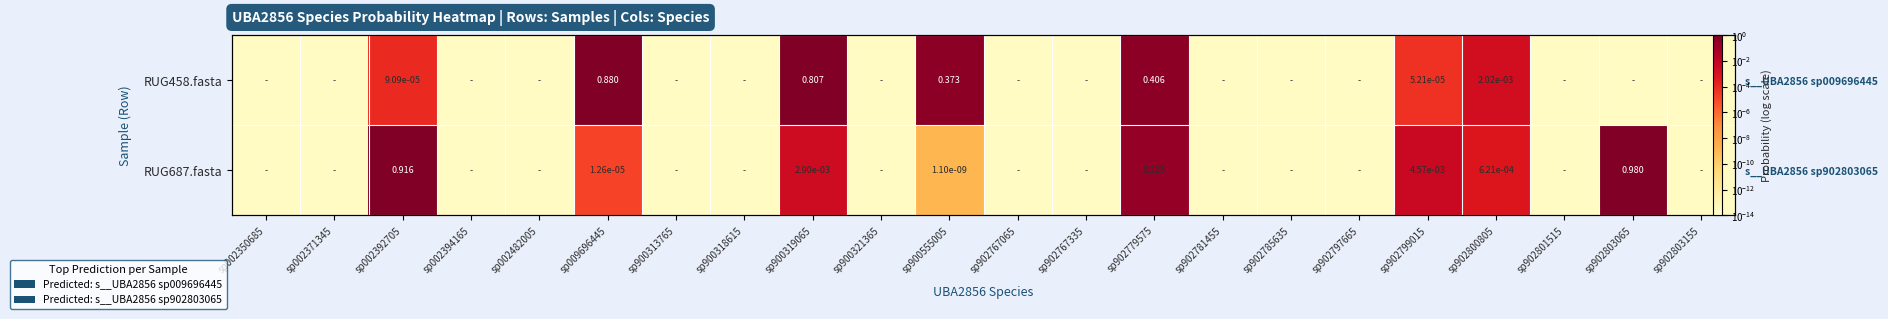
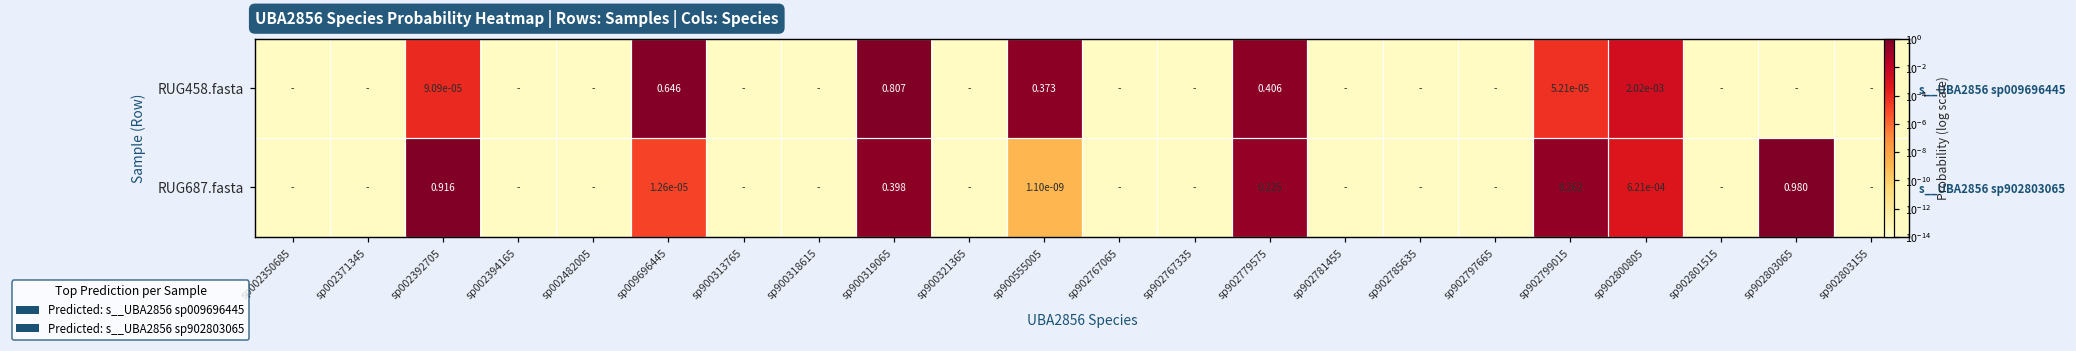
RUG458.fasta, sp009696445: 0.880 -> 0.646
RUG687.fasta, sp900319065: 2.90e-03 -> 0.398
RUG687.fasta, sp902799015: 4.57e-03 -> 0.262
